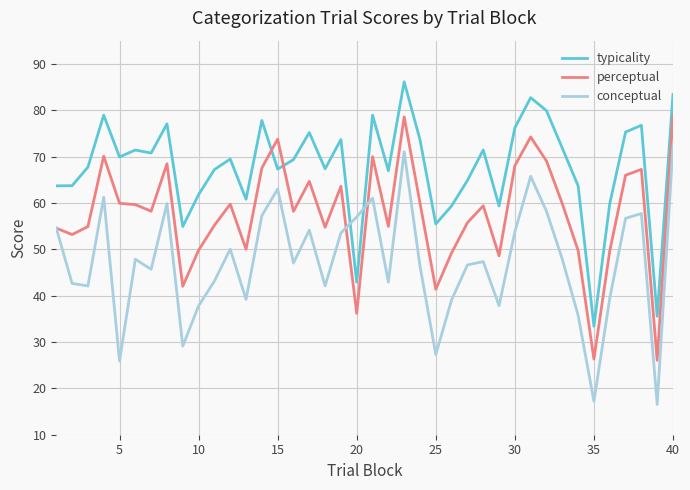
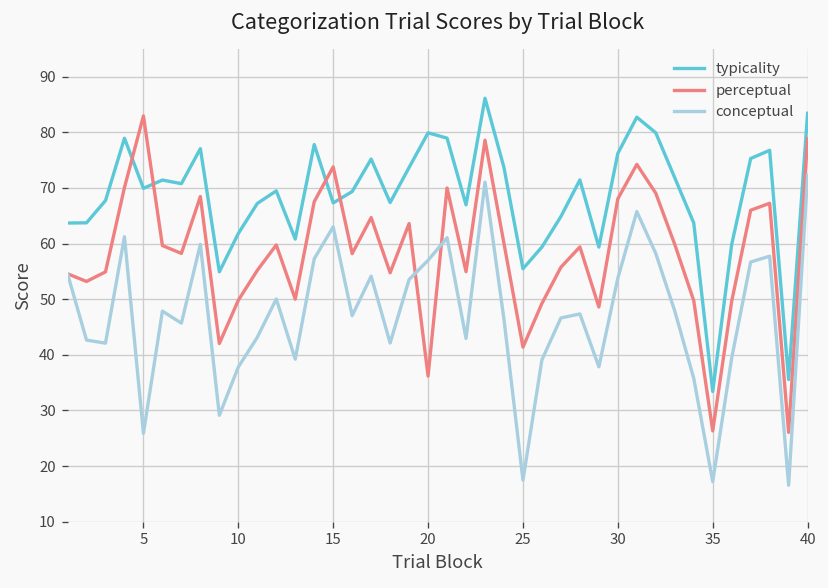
perceptual, 5: 60 -> 83
typicality, 20: 43 -> 80
conceptual, 25: 27 -> 17
